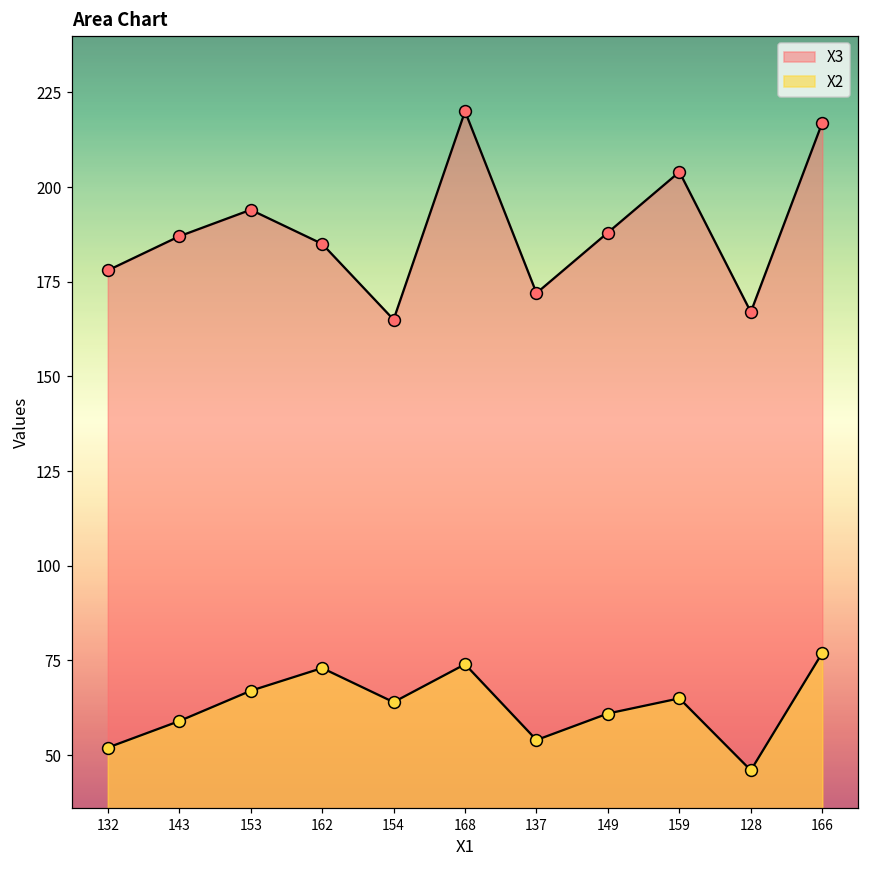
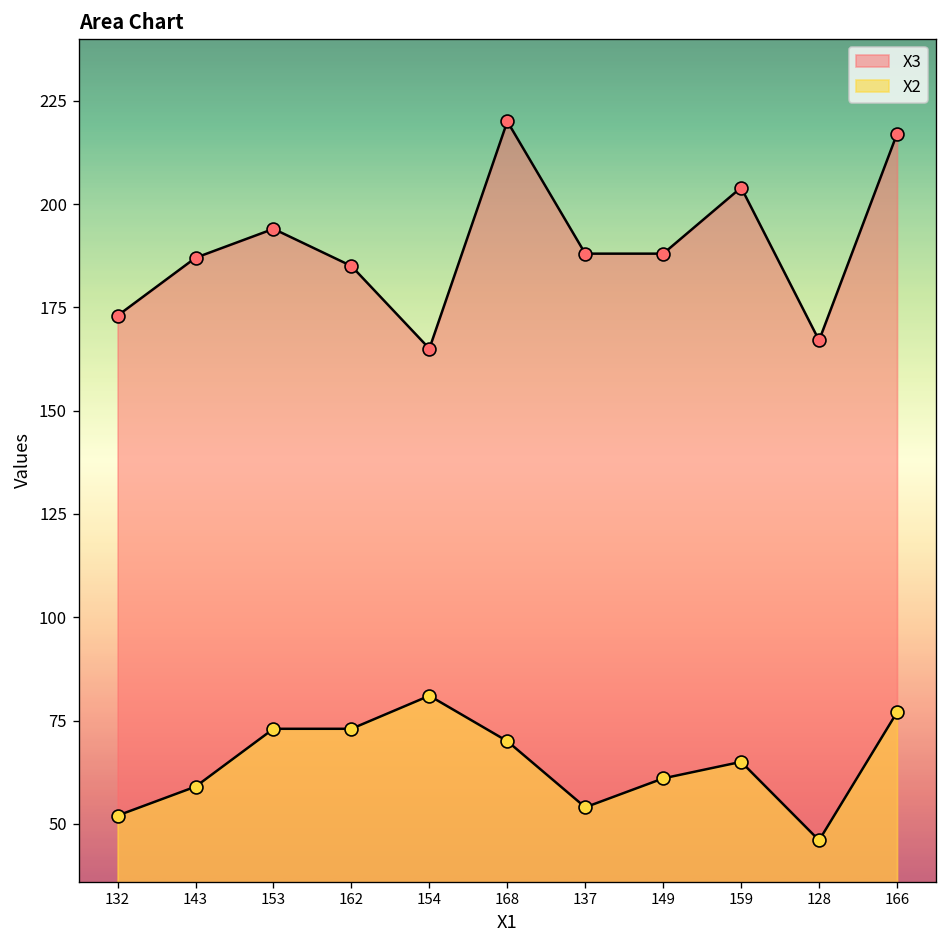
X3, 132: 178 -> 173
X2, 153: 67 -> 73
X2, 154: 64 -> 81
X2, 168: 74 -> 70
X3, 137: 172 -> 188
